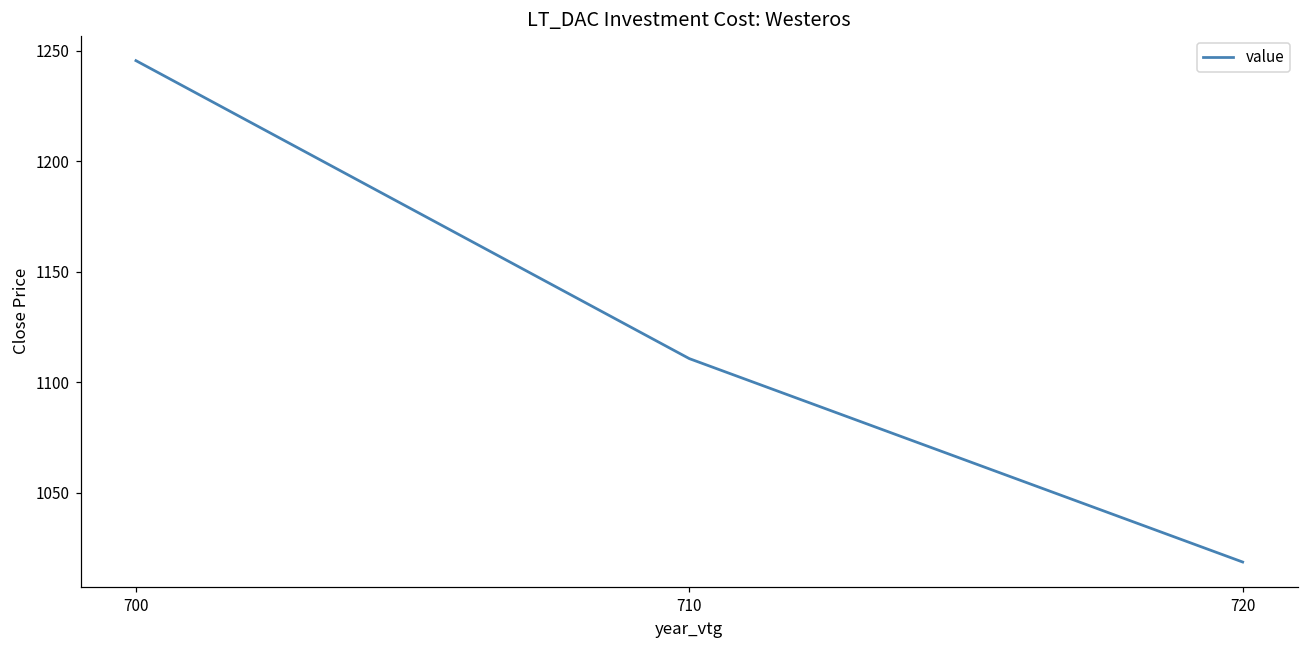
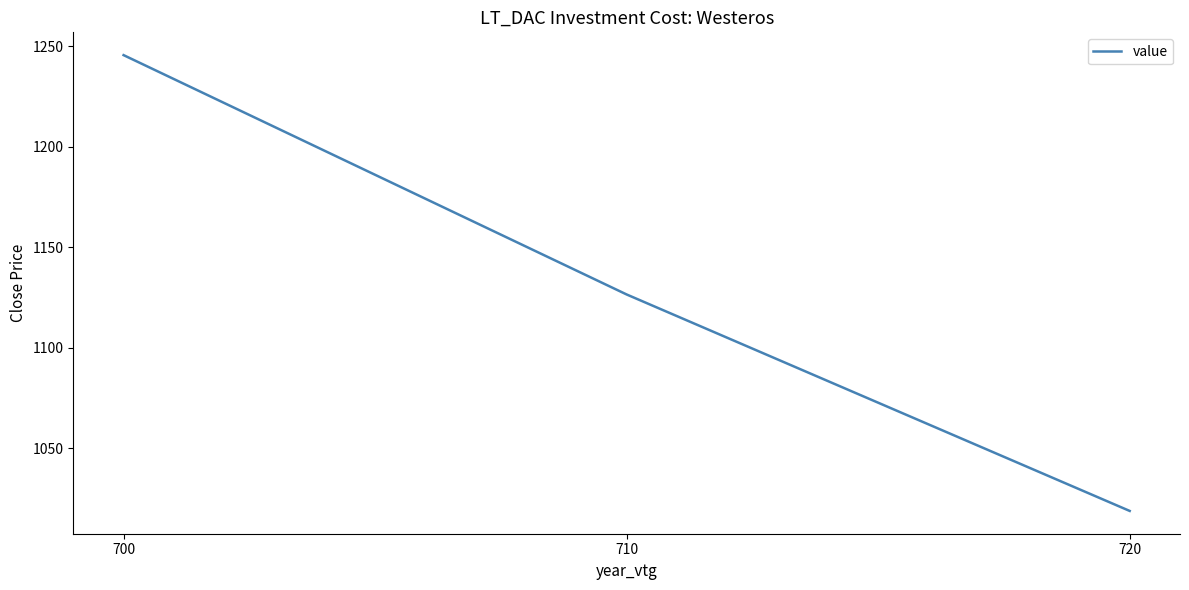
710: 1111 -> 1126
